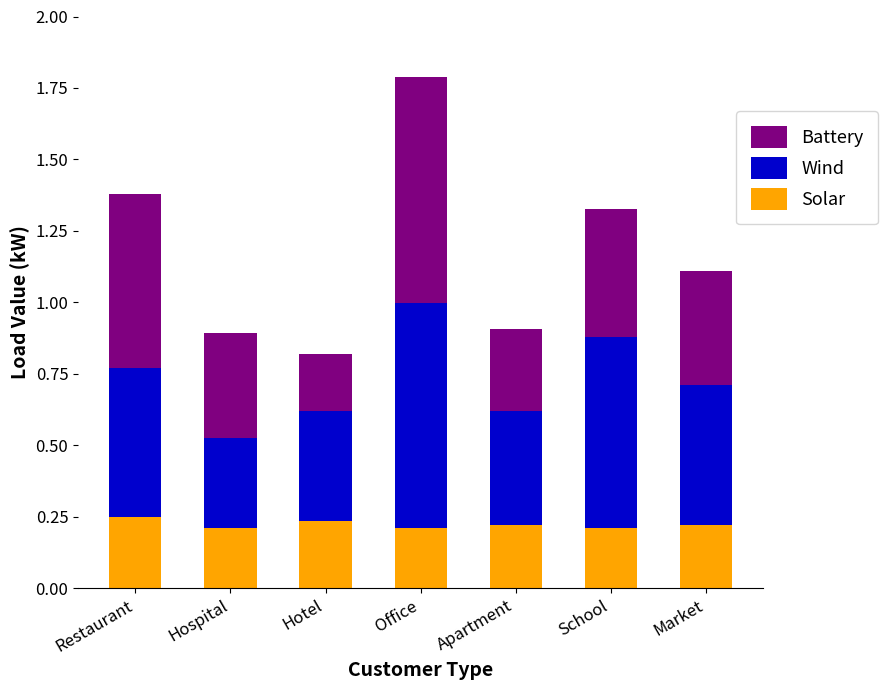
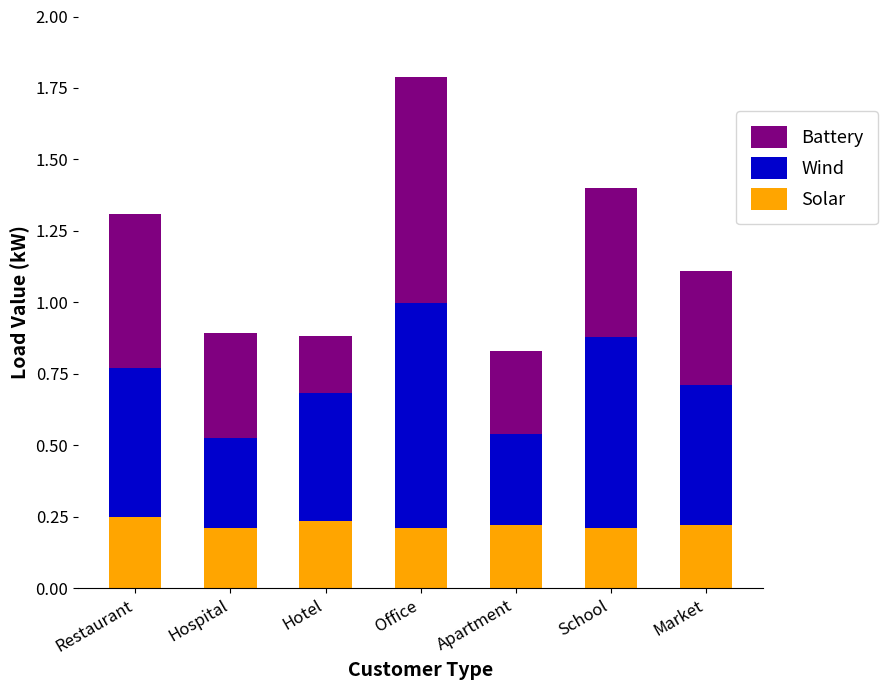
Battery, Restaurant: 0.61 -> 0.54
Wind, Hotel: 0.38 -> 0.45
Wind, Apartment: 0.40 -> 0.32
Battery, School: 0.45 -> 0.52
